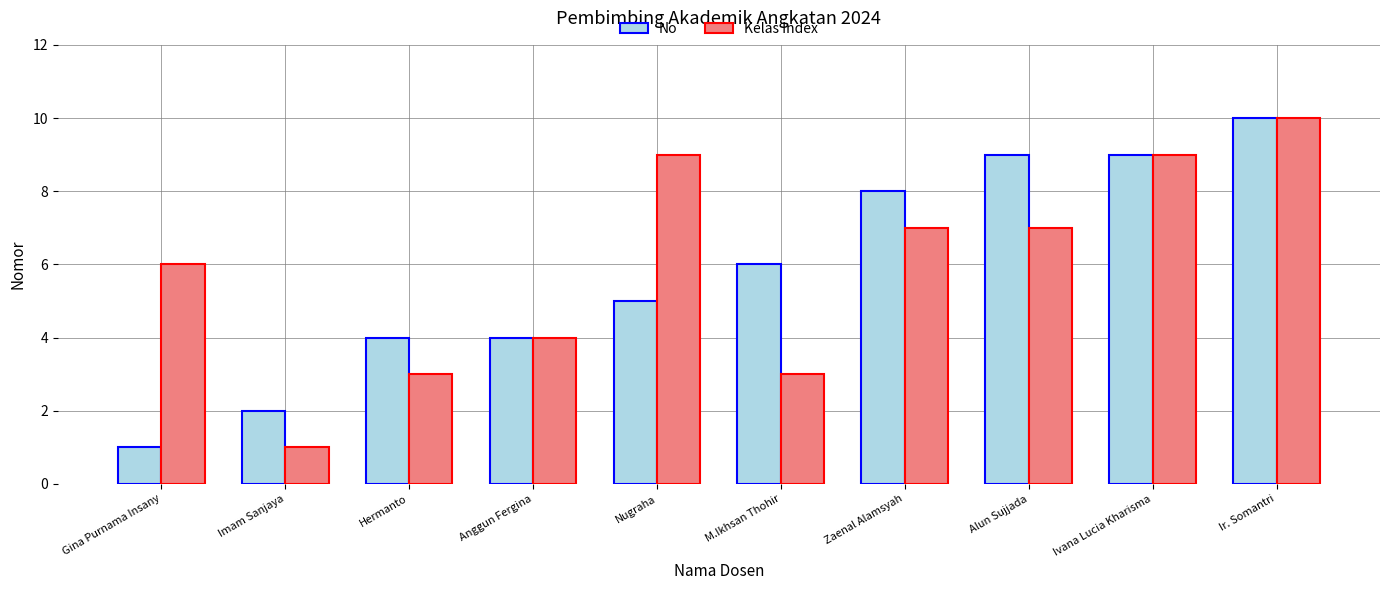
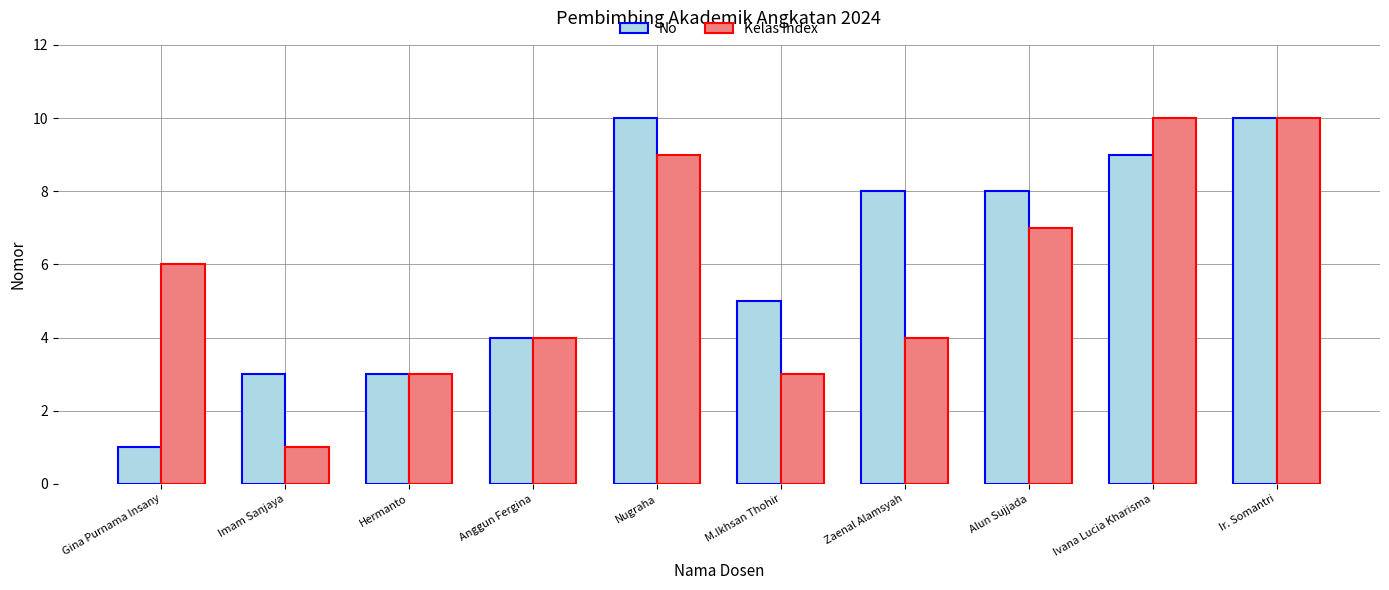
No, Imam Sanjaya: 2 -> 3
No, Hermanto: 4 -> 3
No, Nugraha: 5 -> 10
No, M.Ikhsan Thohir: 6 -> 5
Kelas Index, Zaenal Alamsyah: 7 -> 4
No, Alun Sujjada: 9 -> 8
Kelas Index, Ivana Lucia Kharisma: 9 -> 10
